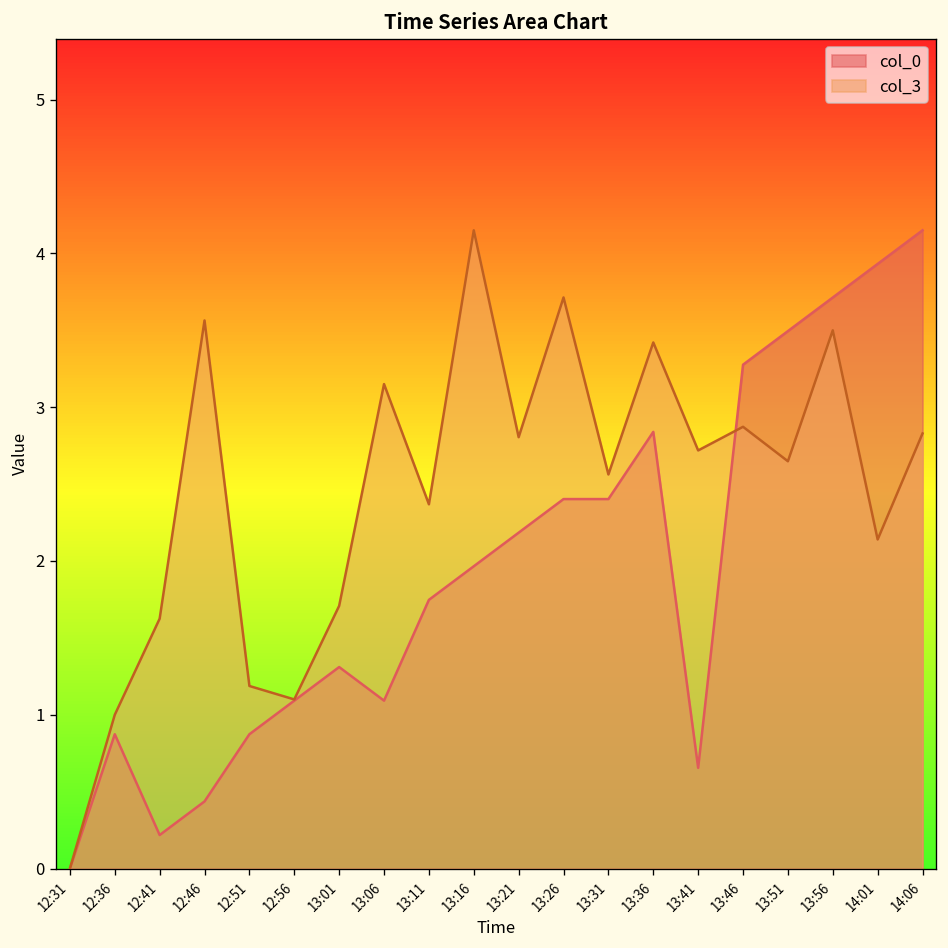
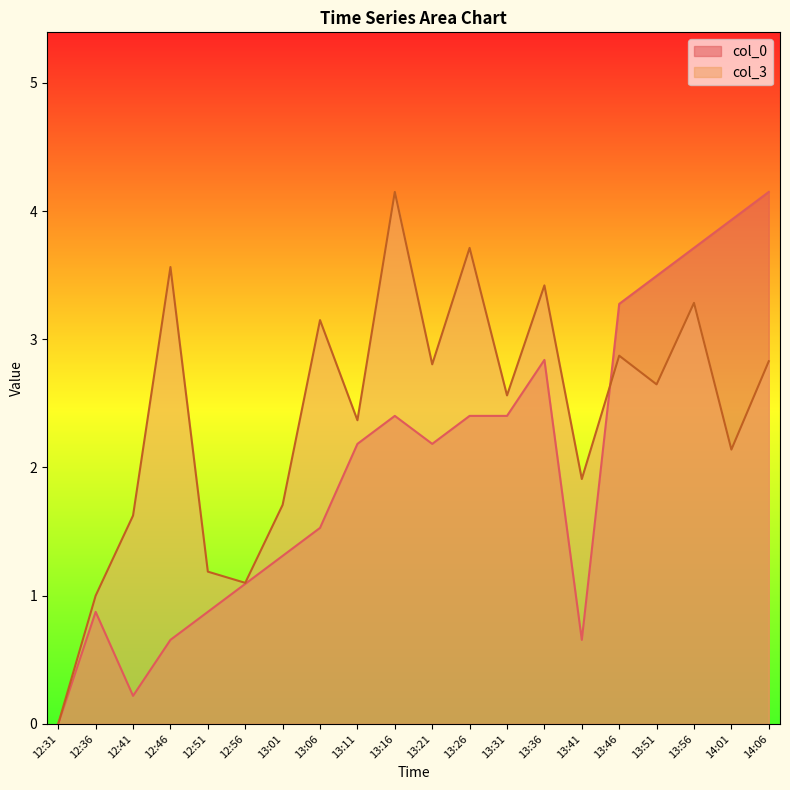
col_0, 12:46: 0.44 -> 0.66
col_0, 13:06: 1.09 -> 1.53
col_0, 13:11: 1.75 -> 2.18
col_0, 13:16: 1.97 -> 2.40
col_3, 13:41: 2.72 -> 1.91
col_3, 13:56: 3.50 -> 3.28
